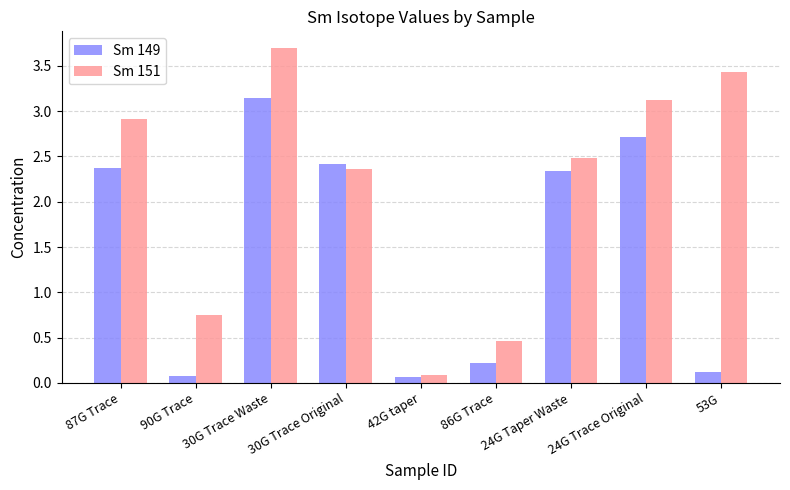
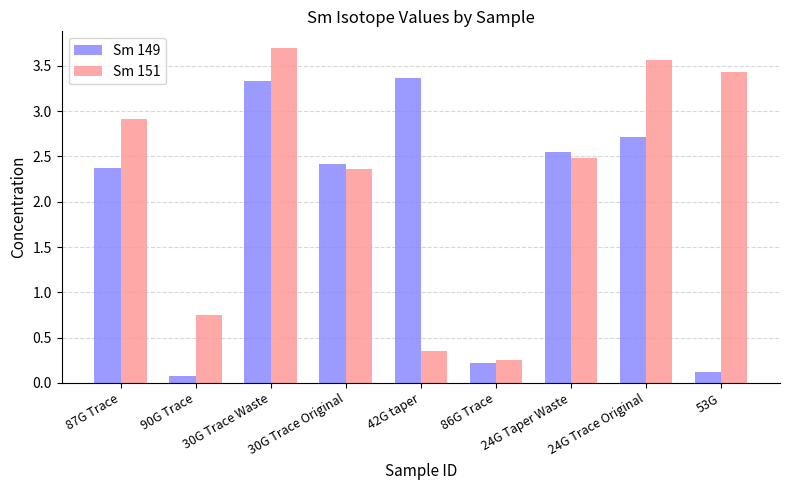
Sm 149, 30G Trace Waste: 3.1 -> 3.3
Sm 149, 42G taper: 0.1 -> 3.4
Sm 151, 42G taper: 0.1 -> 0.4
Sm 151, 86G Trace: 0.5 -> 0.3
Sm 149, 24G Taper Waste: 2.3 -> 2.5
Sm 151, 24G Trace Original: 3.1 -> 3.6
